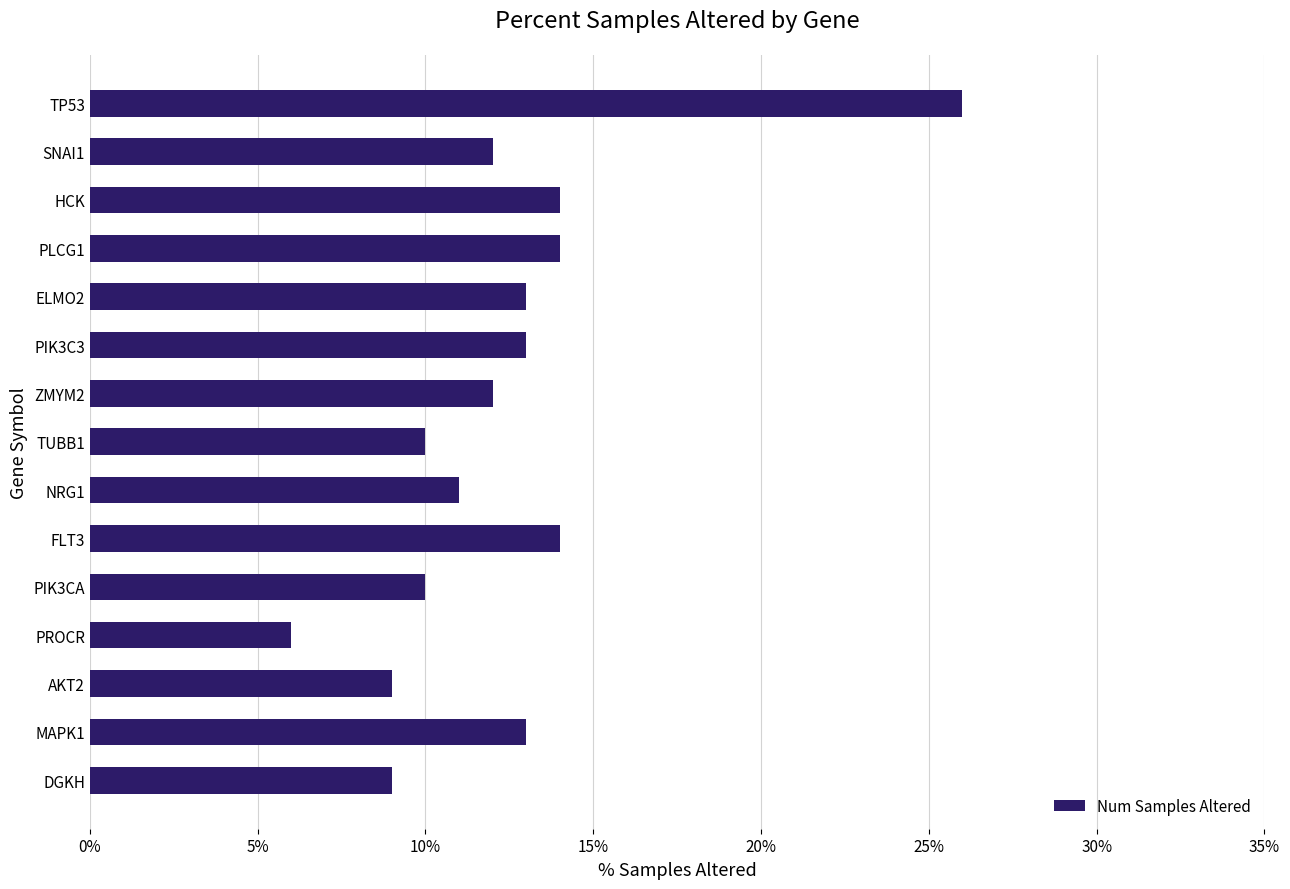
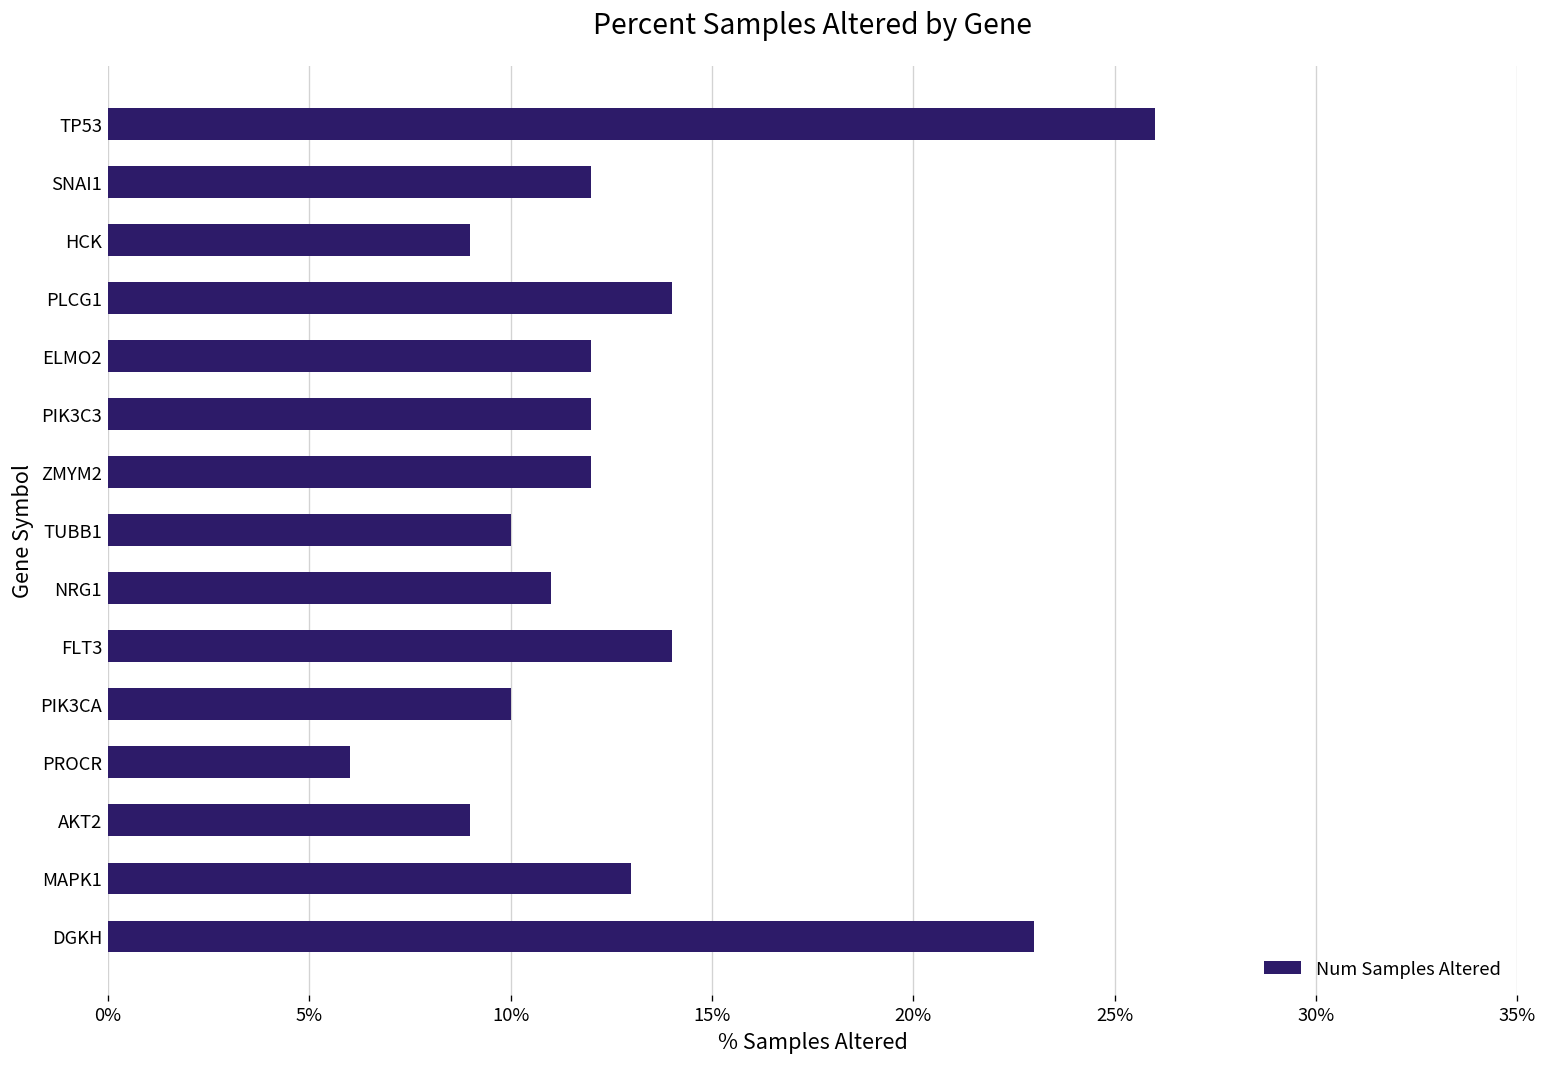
HCK: 14% -> 9%
ELMO2: 13% -> 12%
PIK3C3: 13% -> 12%
DGKH: 9% -> 23%
